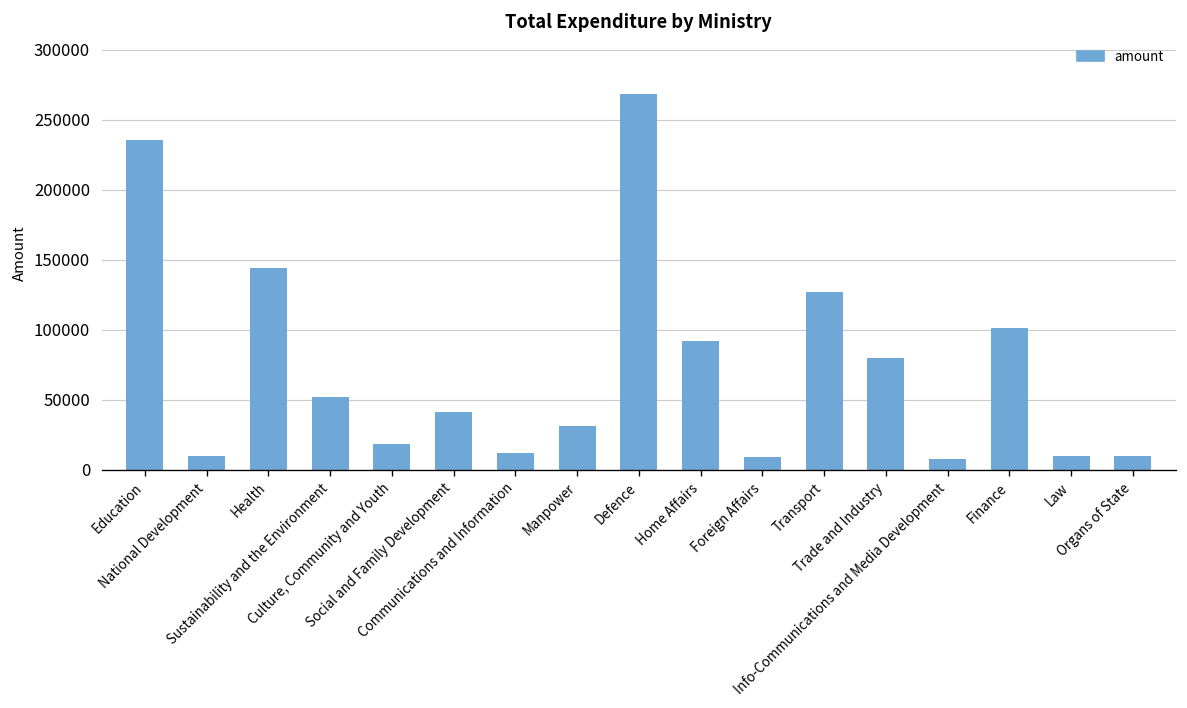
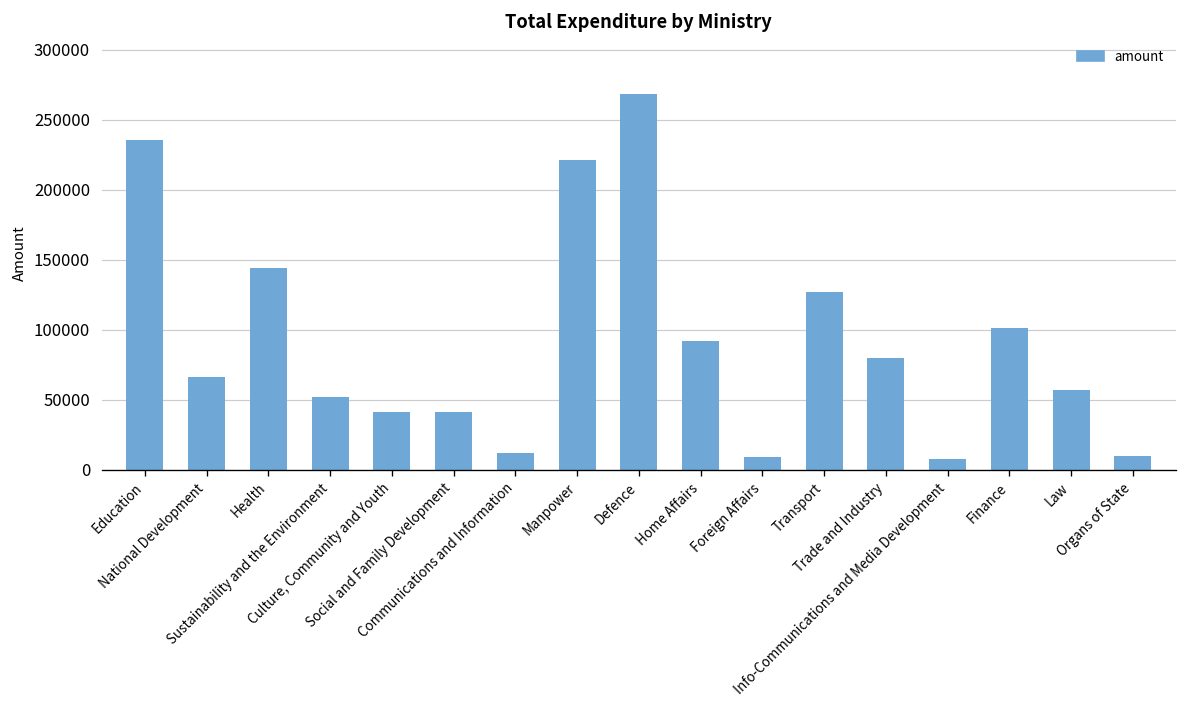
National Development: 10000 -> 66000
Culture, Community and Youth: 19000 -> 41000
Manpower: 31000 -> 221000
Law: 10000 -> 57000
